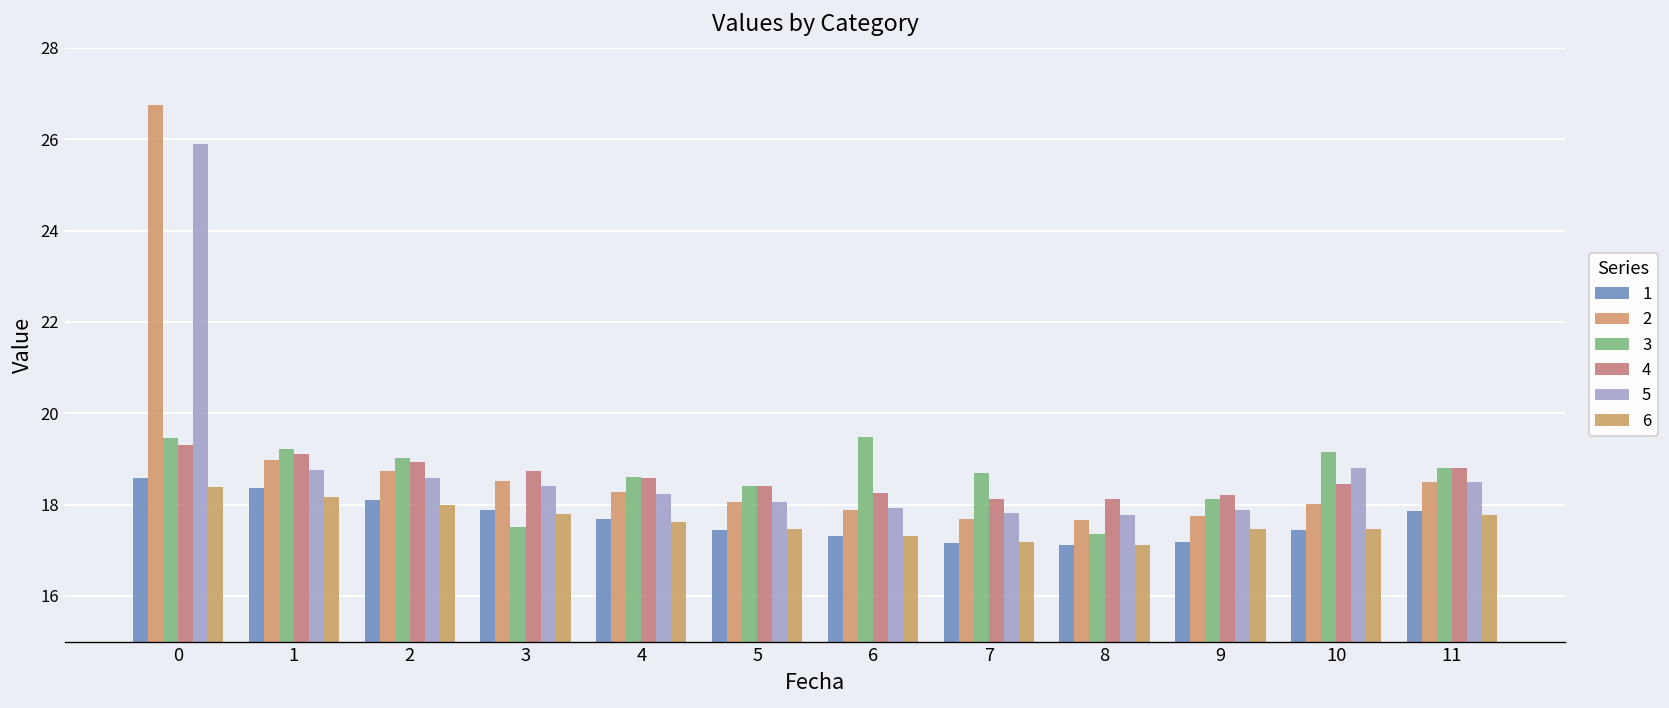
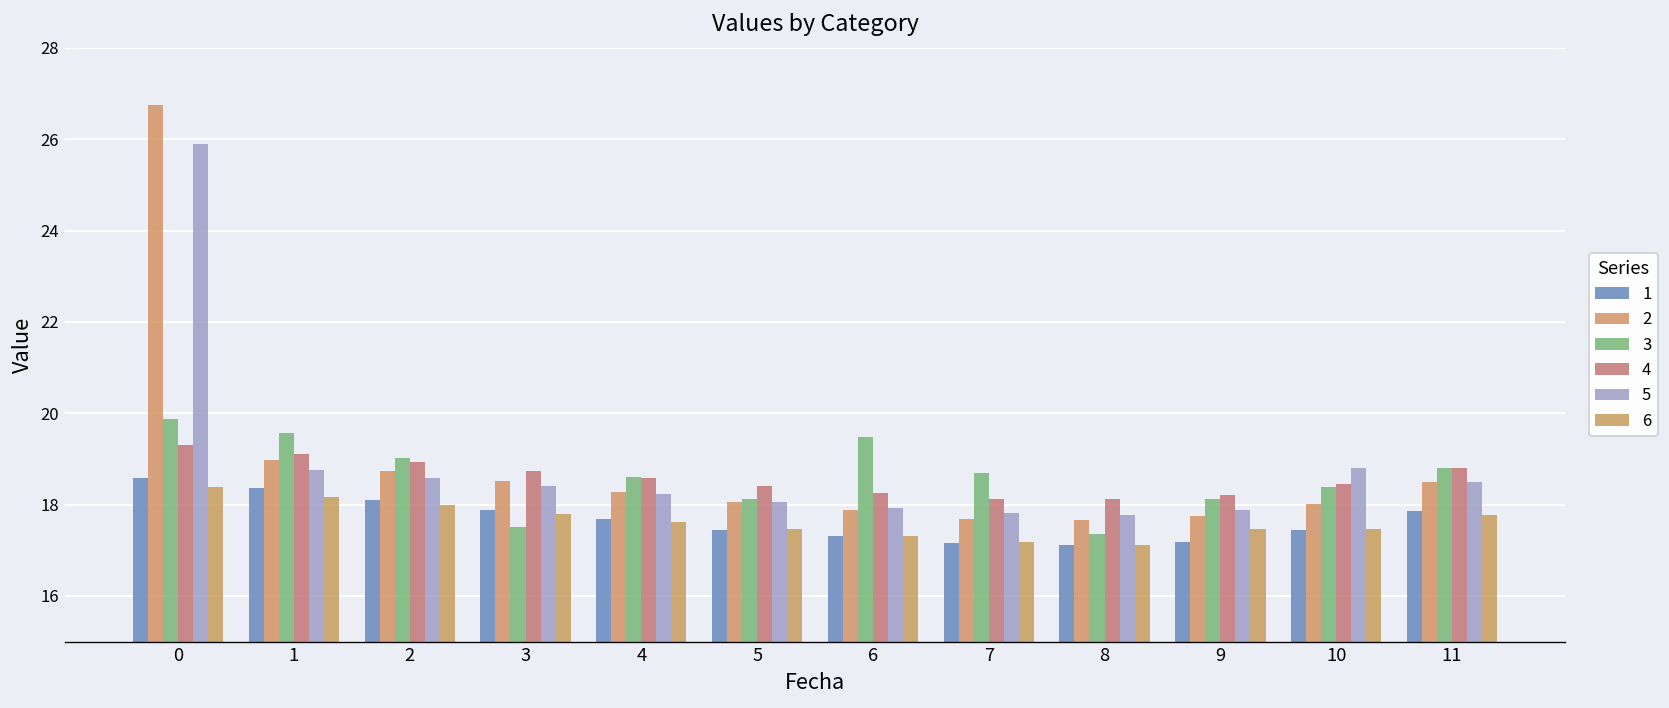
3, 0: 19.5 -> 19.9
3, 1: 19.2 -> 19.6
3, 5: 18.4 -> 18.1
3, 10: 19.2 -> 18.4
